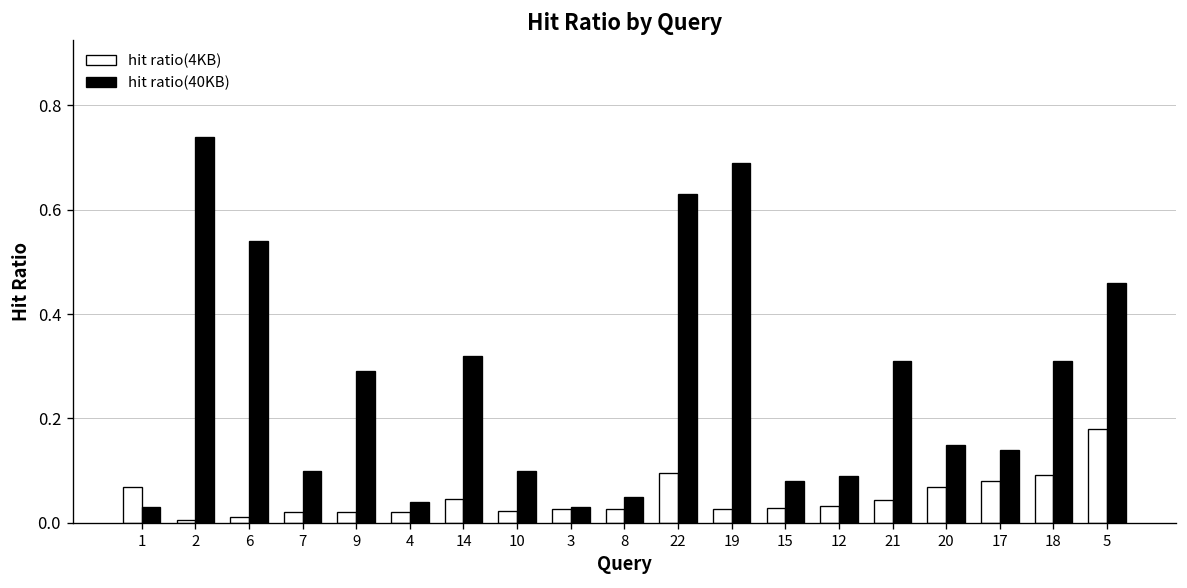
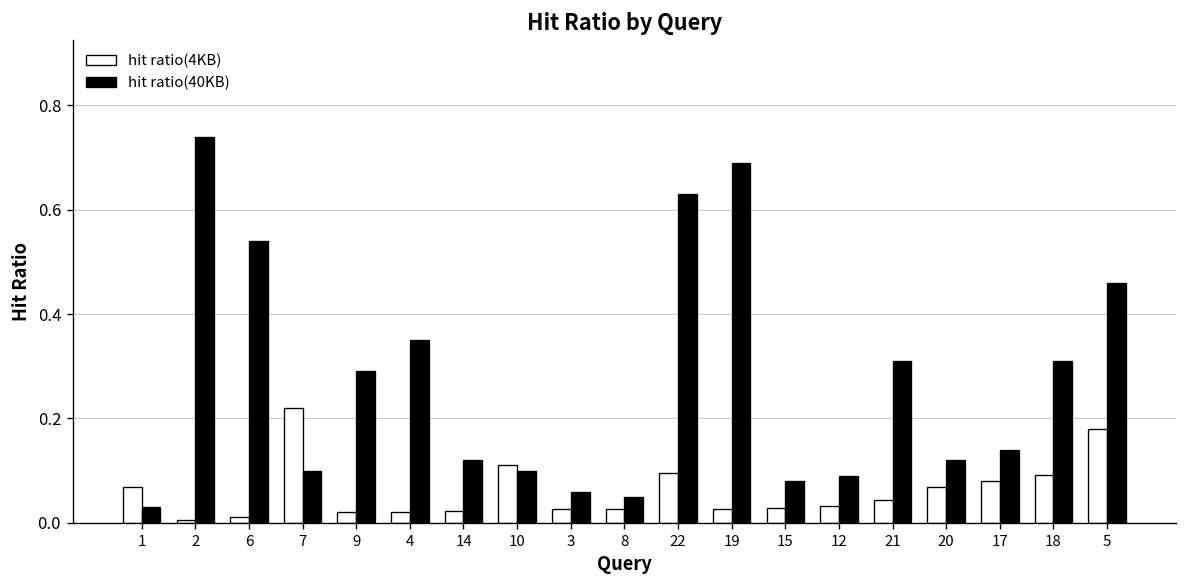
hit ratio(4KB), 7: 0.02 -> 0.22
hit ratio(40KB), 4: 0.04 -> 0.35
hit ratio(4KB), 14: 0.05 -> 0.02
hit ratio(40KB), 14: 0.32 -> 0.12
hit ratio(4KB), 10: 0.02 -> 0.11
hit ratio(40KB), 3: 0.03 -> 0.06
hit ratio(40KB), 20: 0.15 -> 0.12
